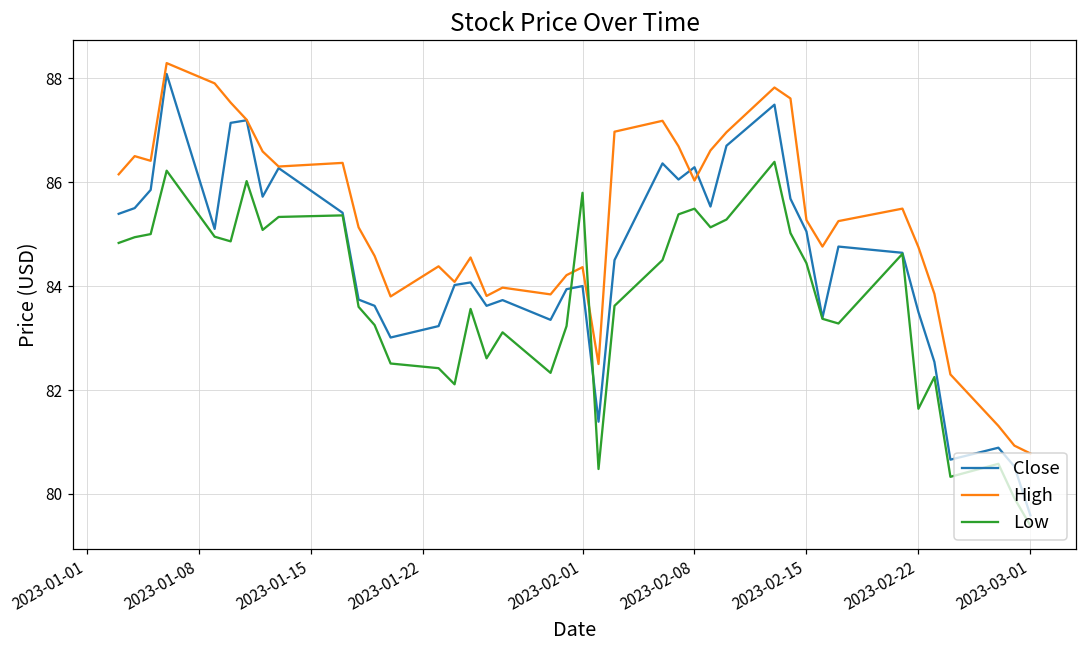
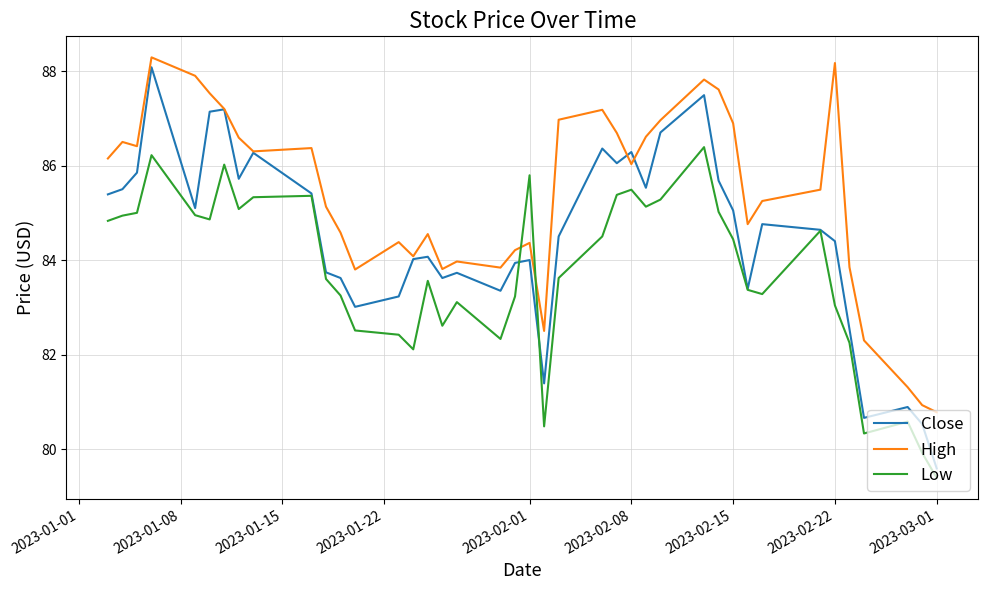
High, 2023-02-15: 85.3 -> 86.9
Close, 2023-02-22: 83.5 -> 84.4
High, 2023-02-22: 84.8 -> 88.2
Low, 2023-02-22: 81.6 -> 83.0
